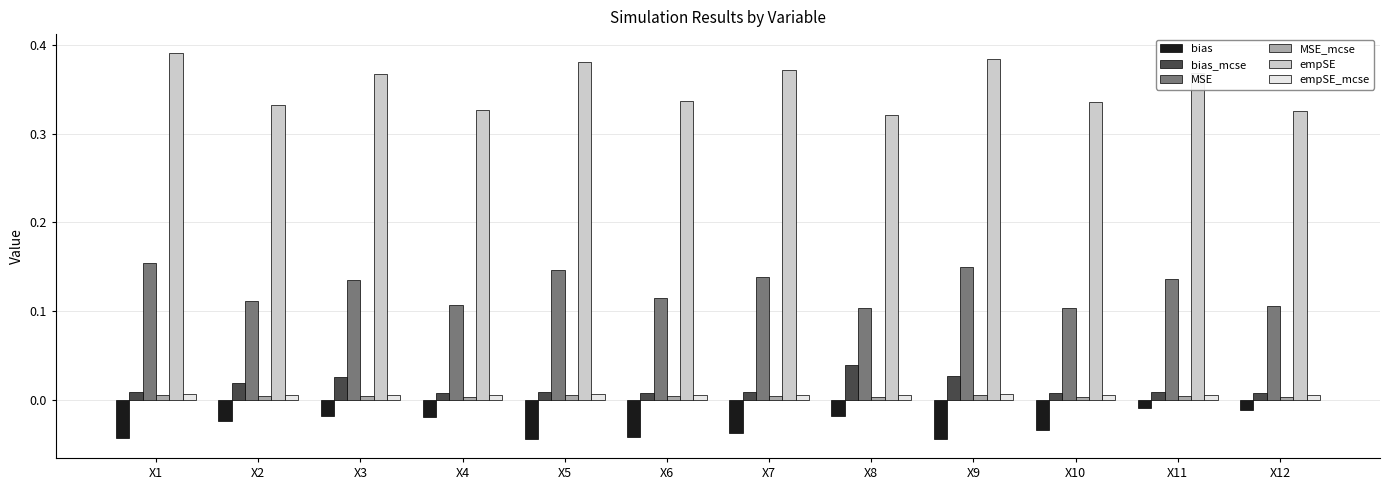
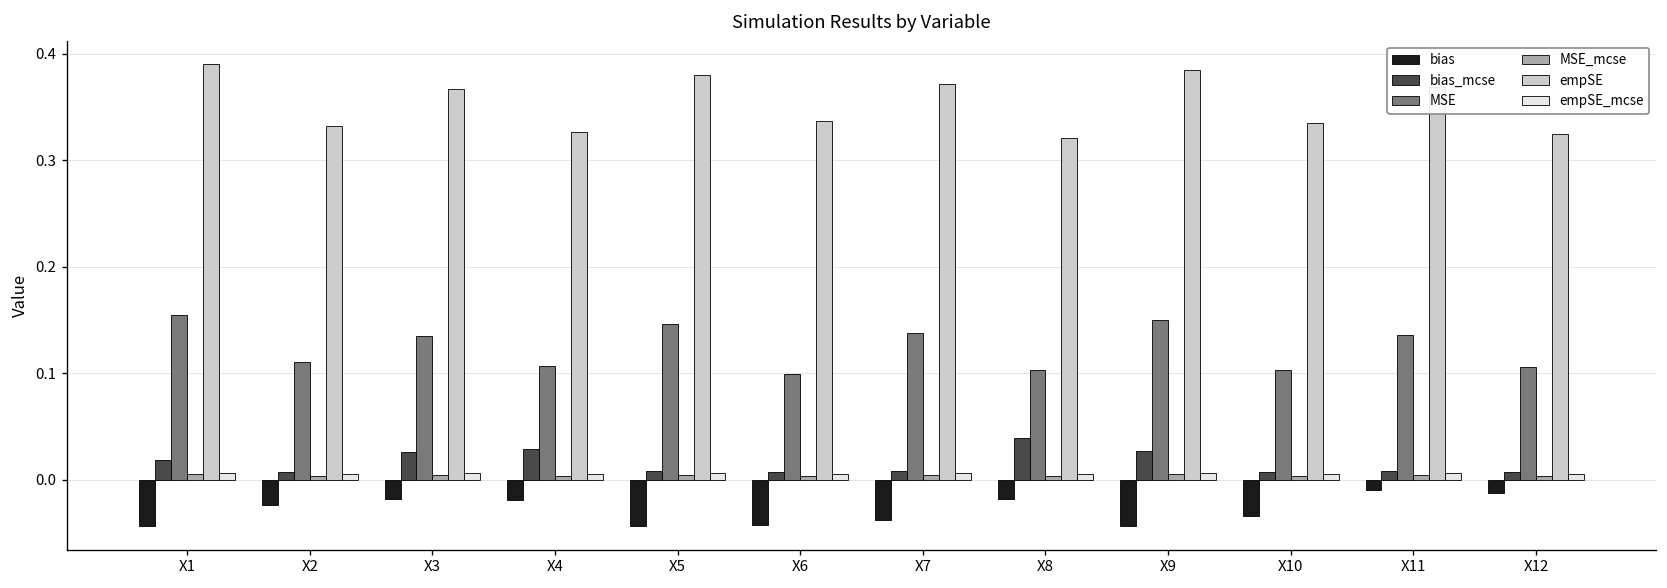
bias_mcse, X1: 0.01 -> 0.02
bias_mcse, X2: 0.02 -> 0.01
bias_mcse, X4: 0.01 -> 0.03
MSE, X6: 0.11 -> 0.10
